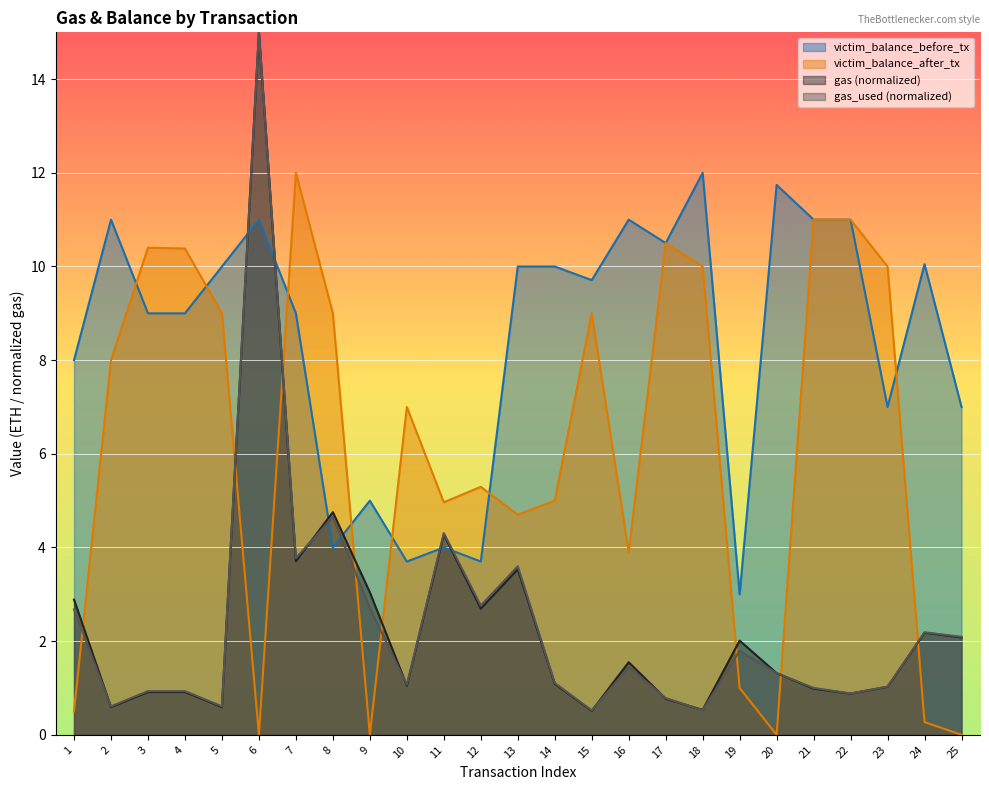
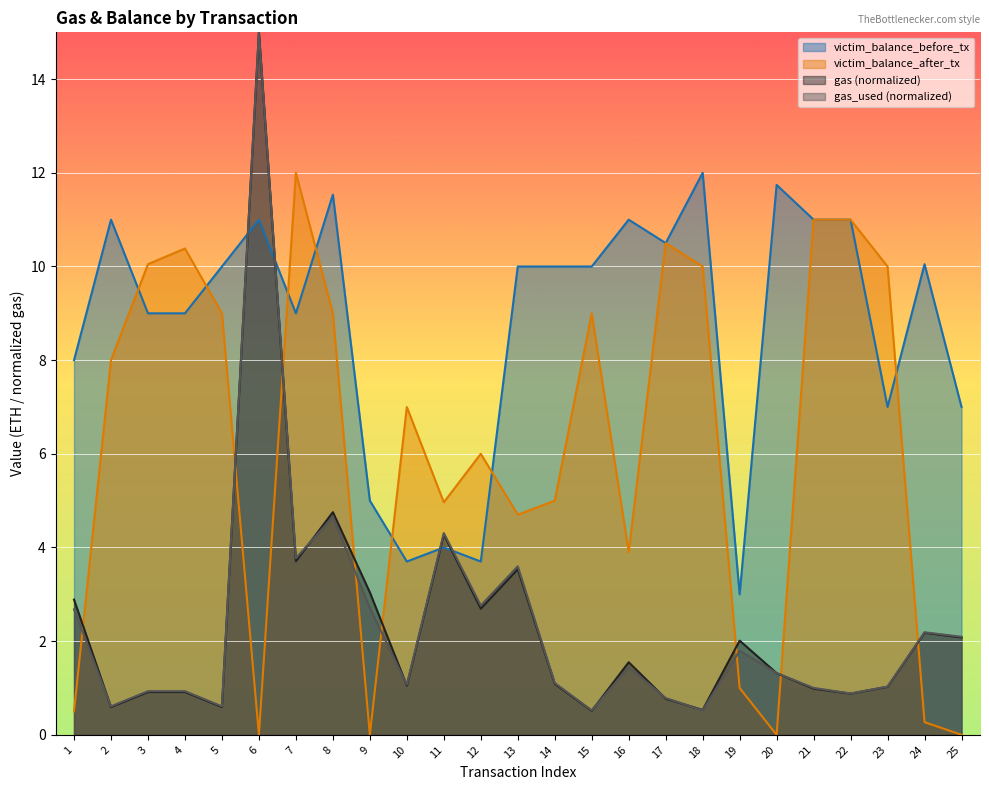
victim_balance_after_tx, 3: 10.4 -> 10.1
victim_balance_before_tx, 8: 4.0 -> 11.5
victim_balance_after_tx, 12: 5.3 -> 6.0
victim_balance_before_tx, 15: 9.7 -> 10.0
